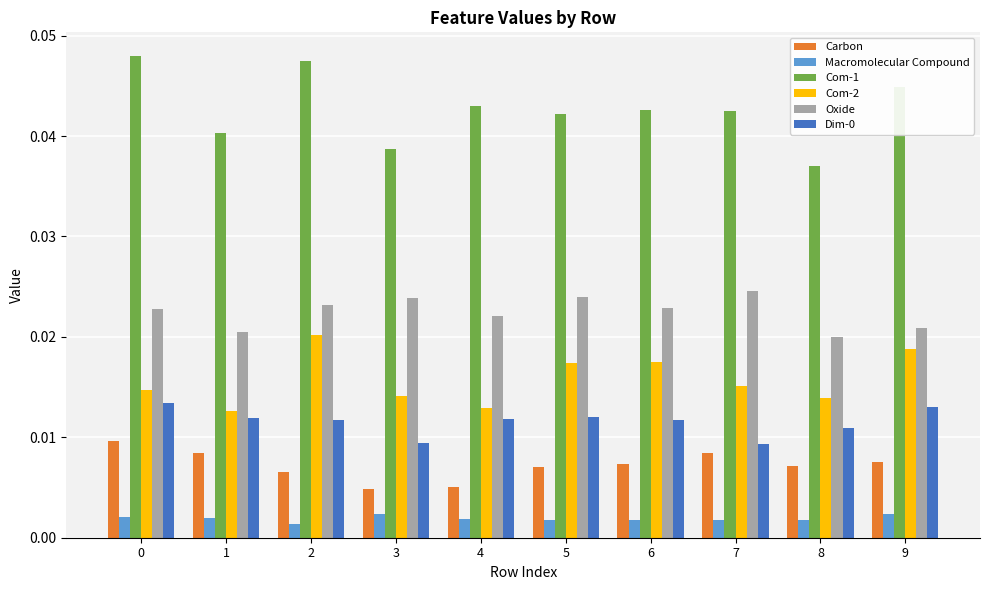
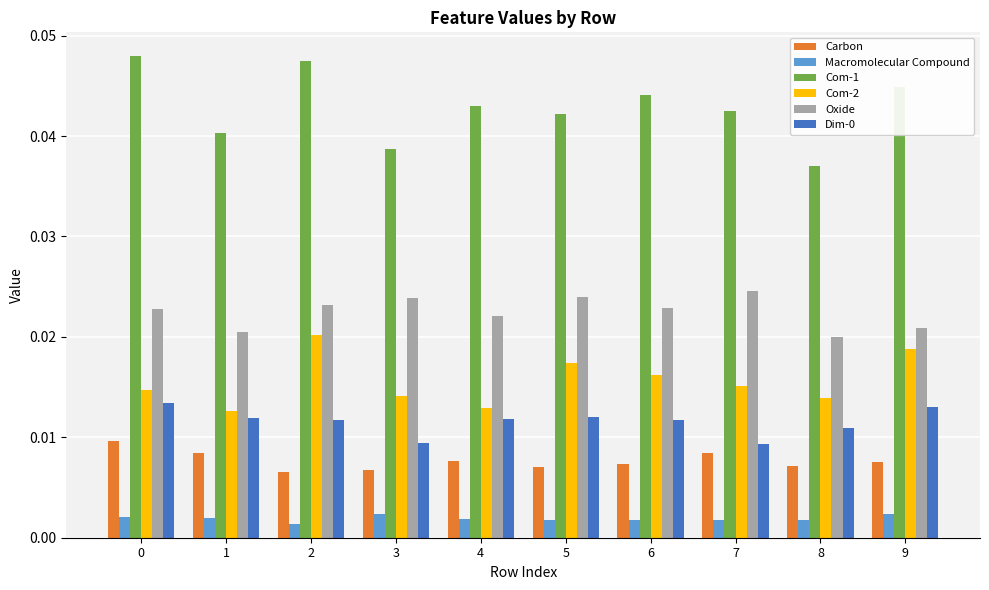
Carbon, 3: 0.0049 -> 0.0067
Carbon, 4: 0.0050 -> 0.0077
Com-1, 6: 0.0426 -> 0.0441
Com-2, 6: 0.0174 -> 0.0162
